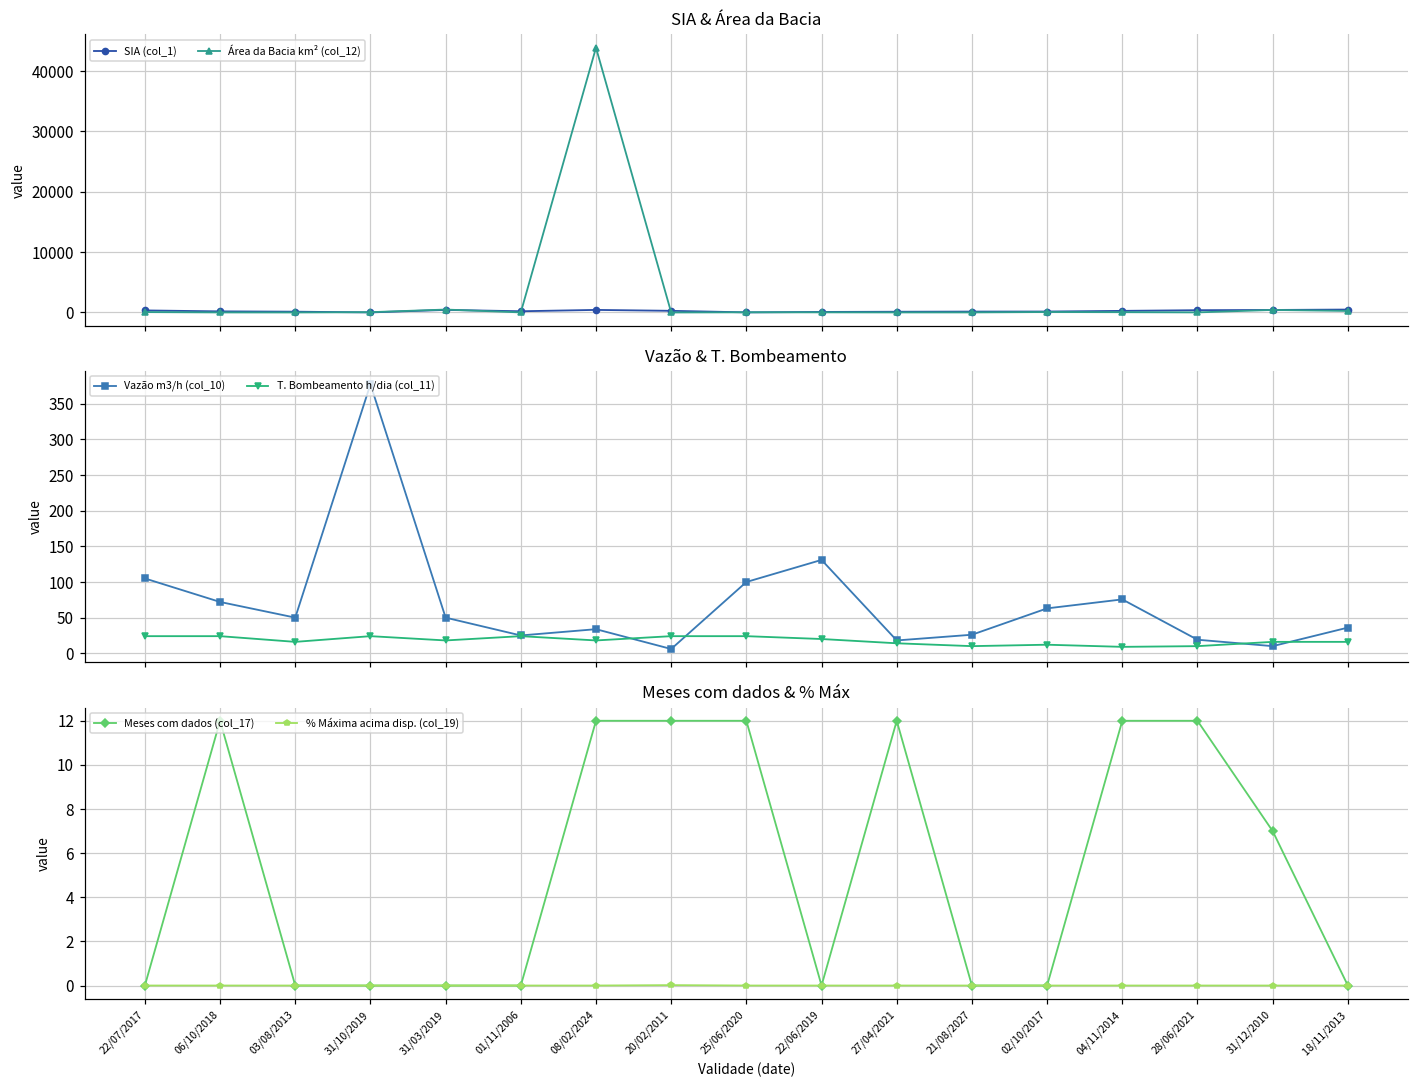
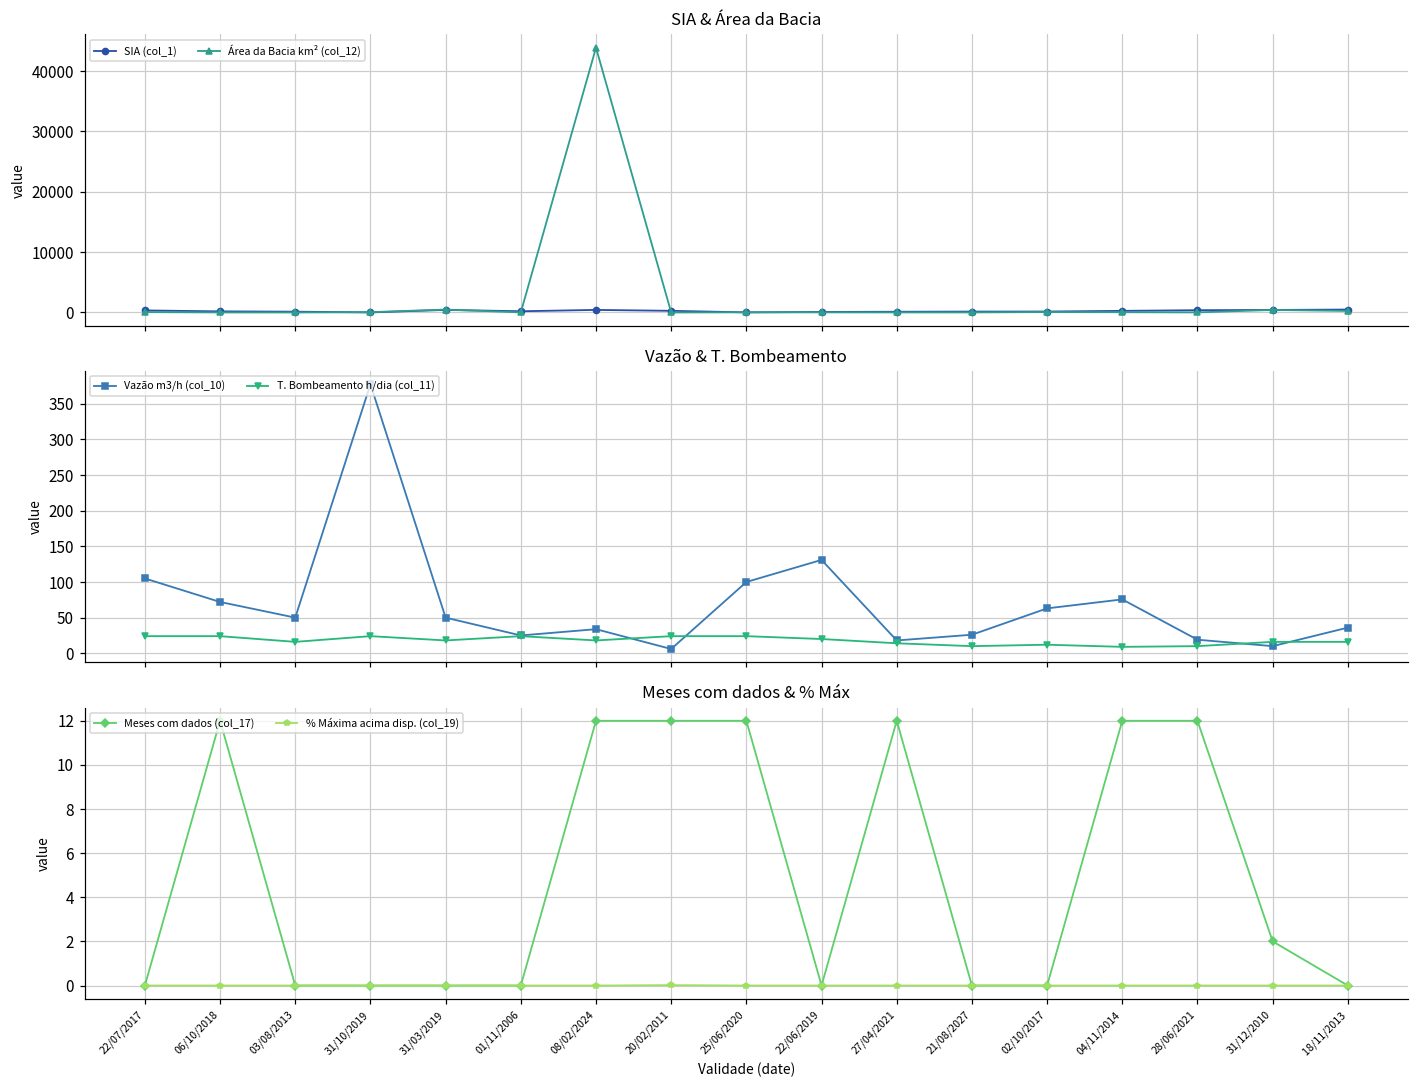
Meses com dados & % Máx, Meses com dados (col_17), 31/12/2010: 7 -> 2
